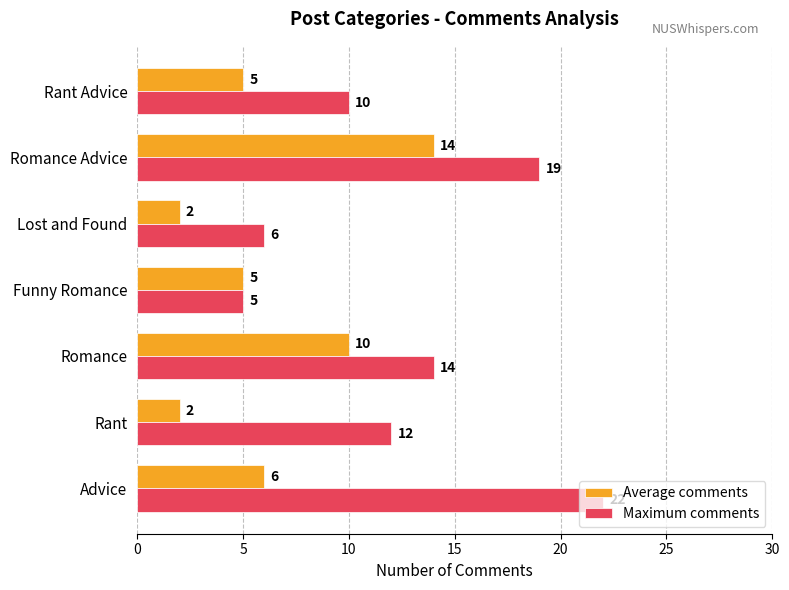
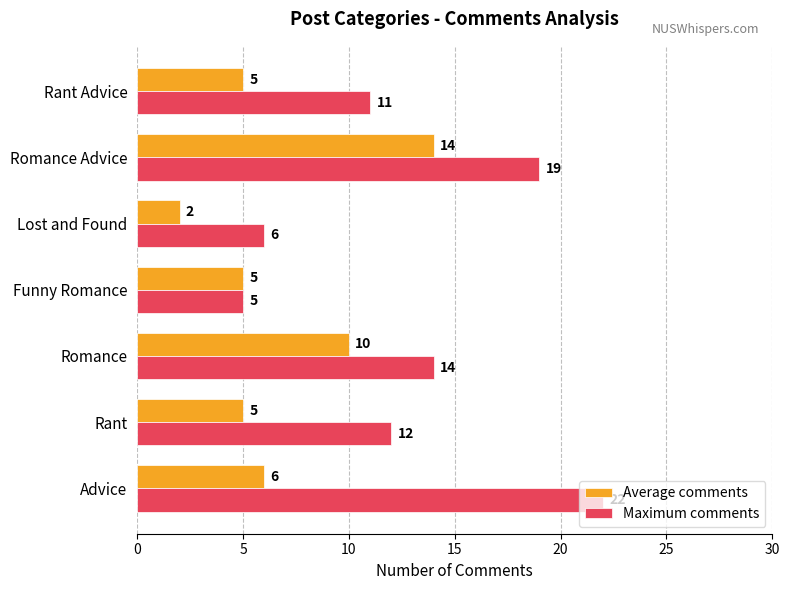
Maximum comments, Rant Advice: 10 -> 11
Average comments, Rant: 2 -> 5
